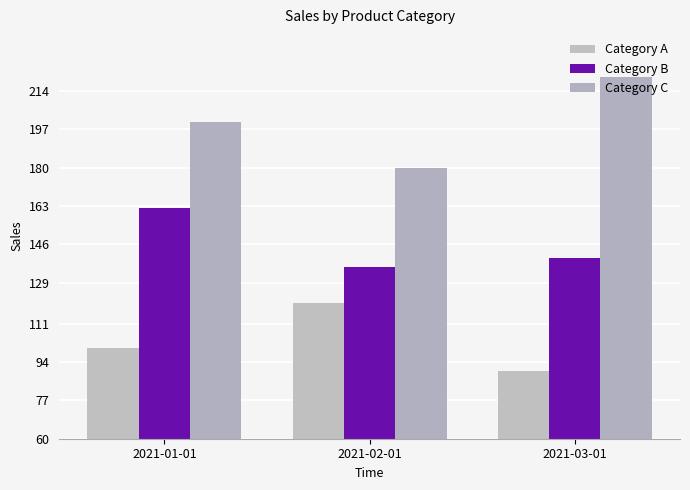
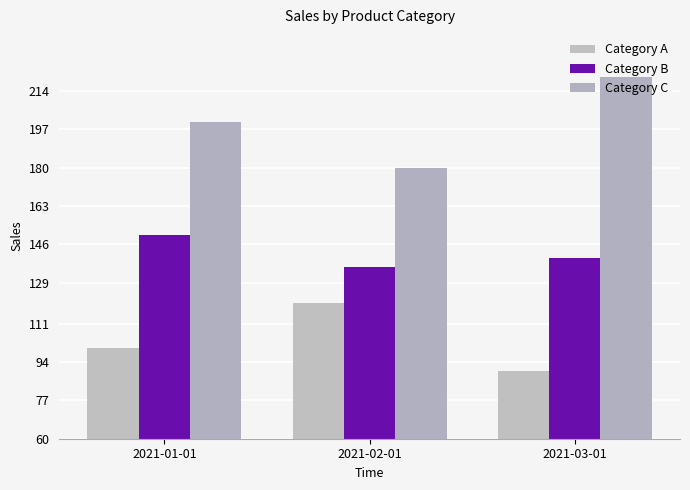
Category B, 2021-01-01: 162 -> 150
